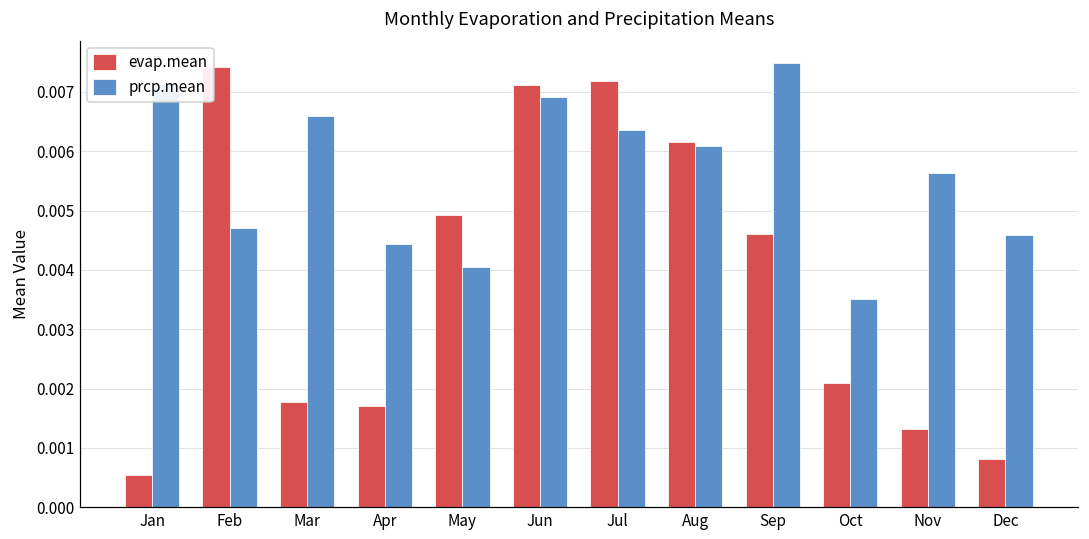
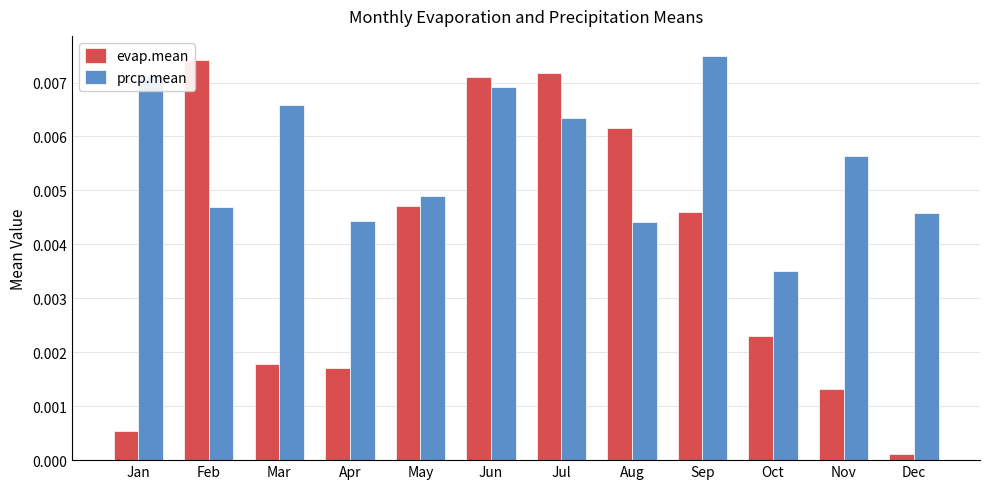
evap.mean, May: 0.0049 -> 0.0047
prcp.mean, May: 0.0041 -> 0.0049
prcp.mean, Aug: 0.0061 -> 0.0044
evap.mean, Oct: 0.0021 -> 0.0023
evap.mean, Dec: 0.0008 -> 0.0001
